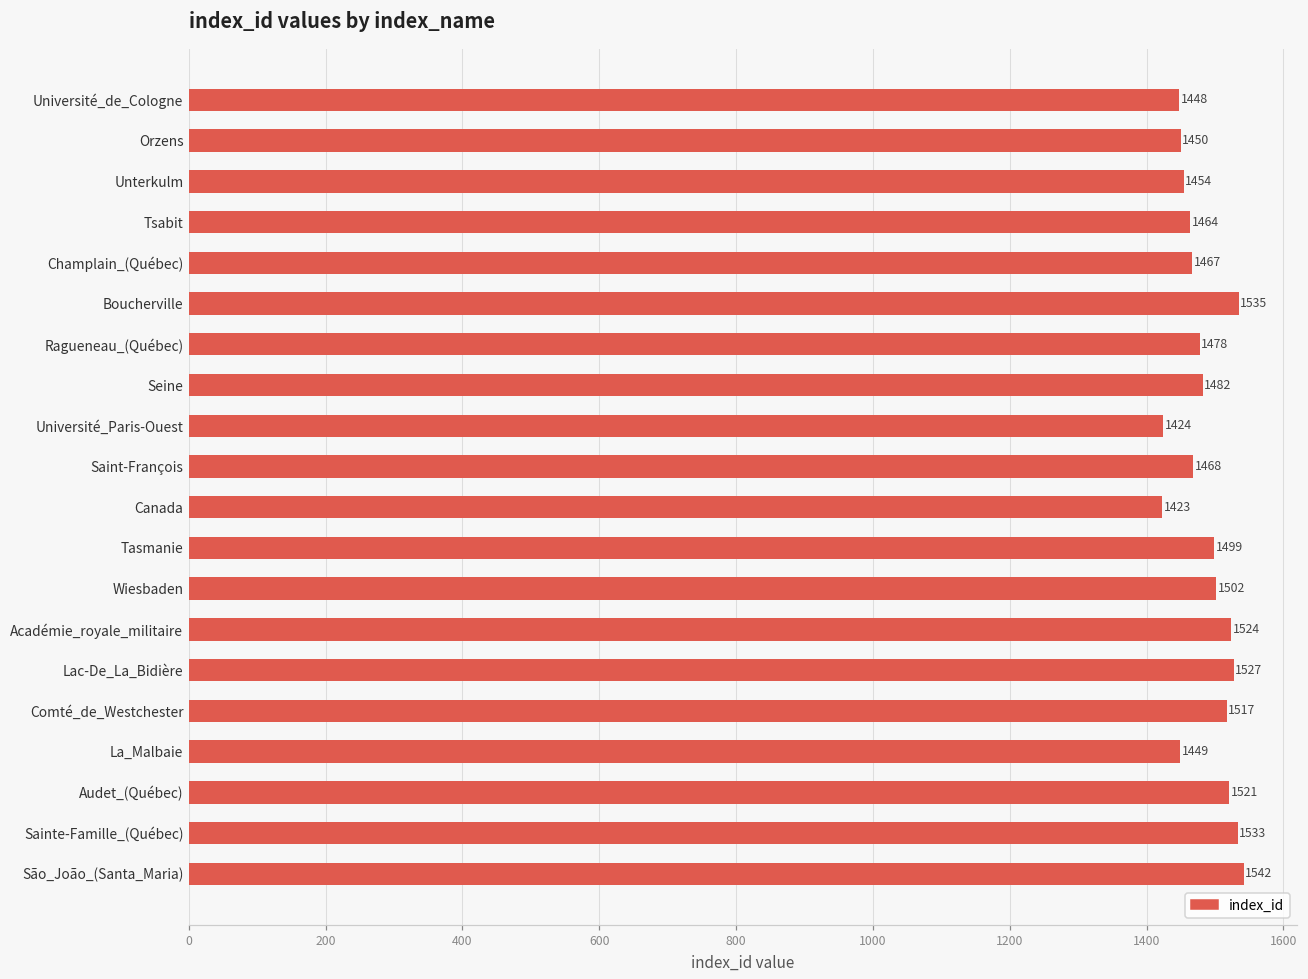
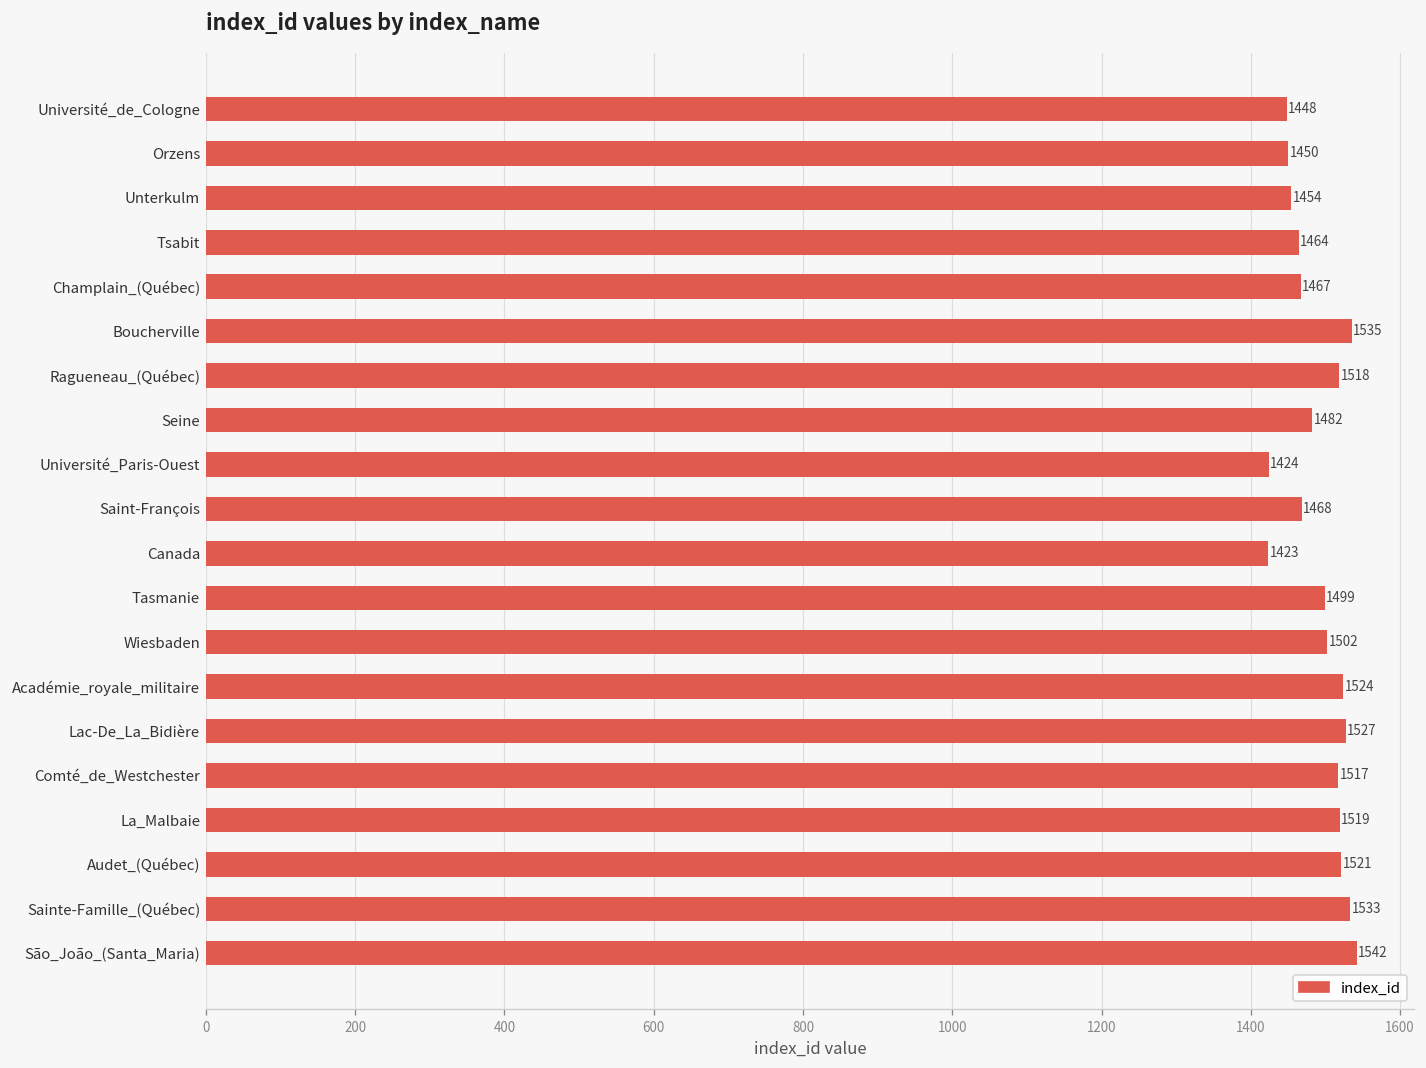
Ragueneau_(Québec): 1478 -> 1518
La_Malbaie: 1449 -> 1519
